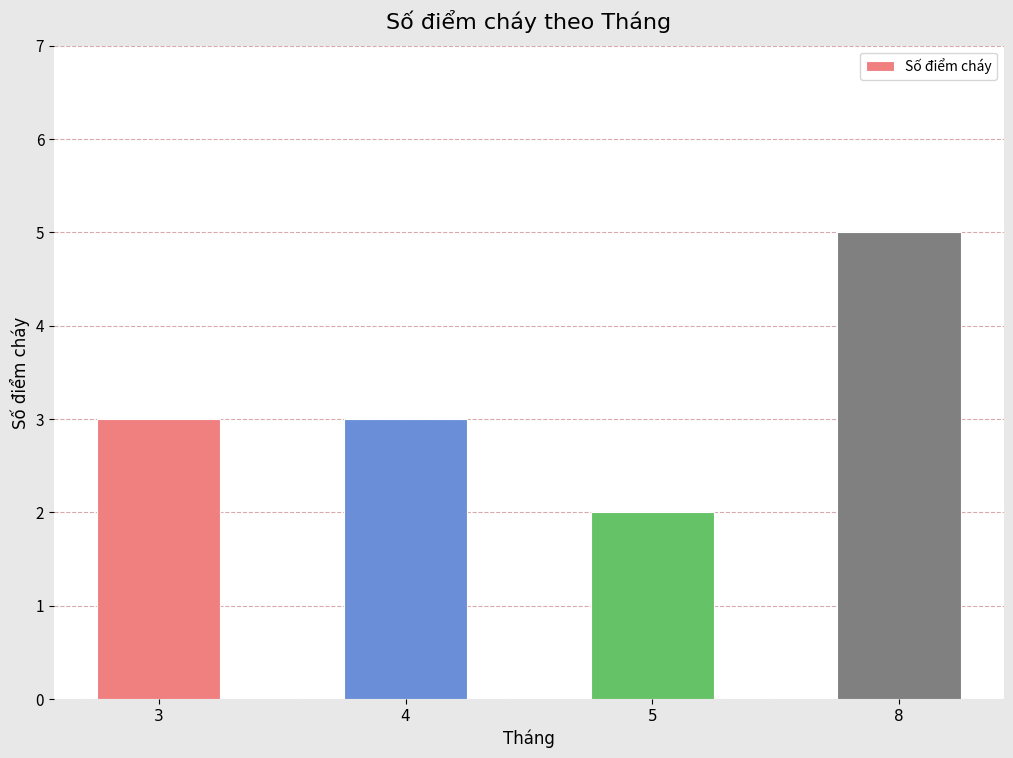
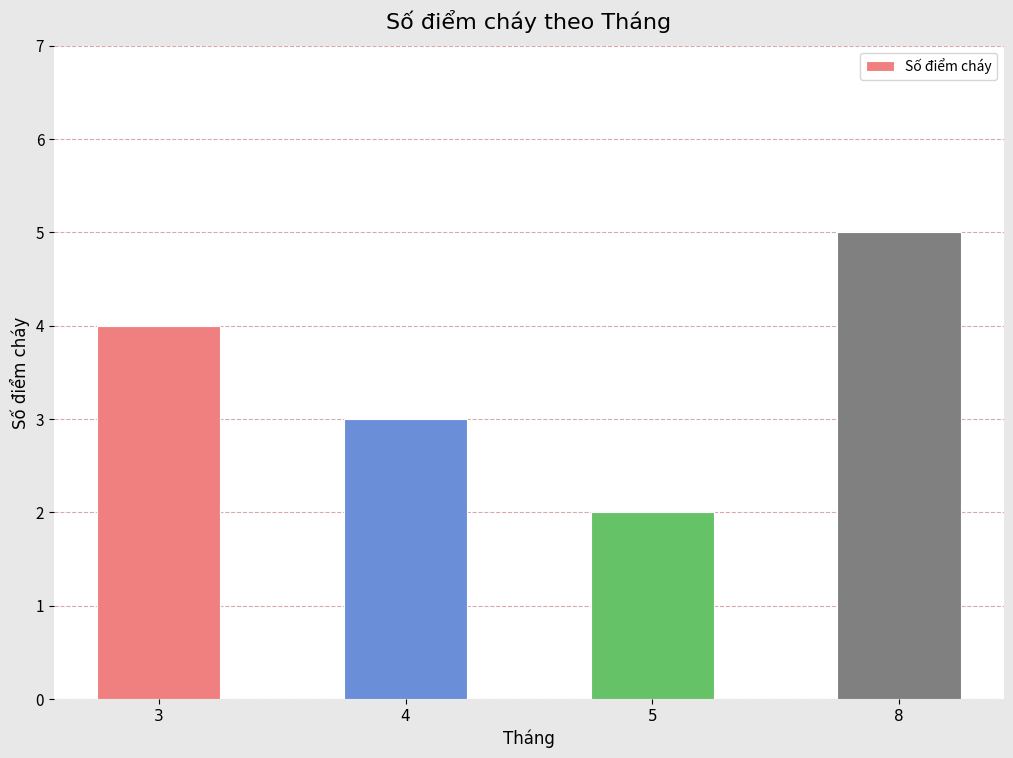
3: 3 -> 4
